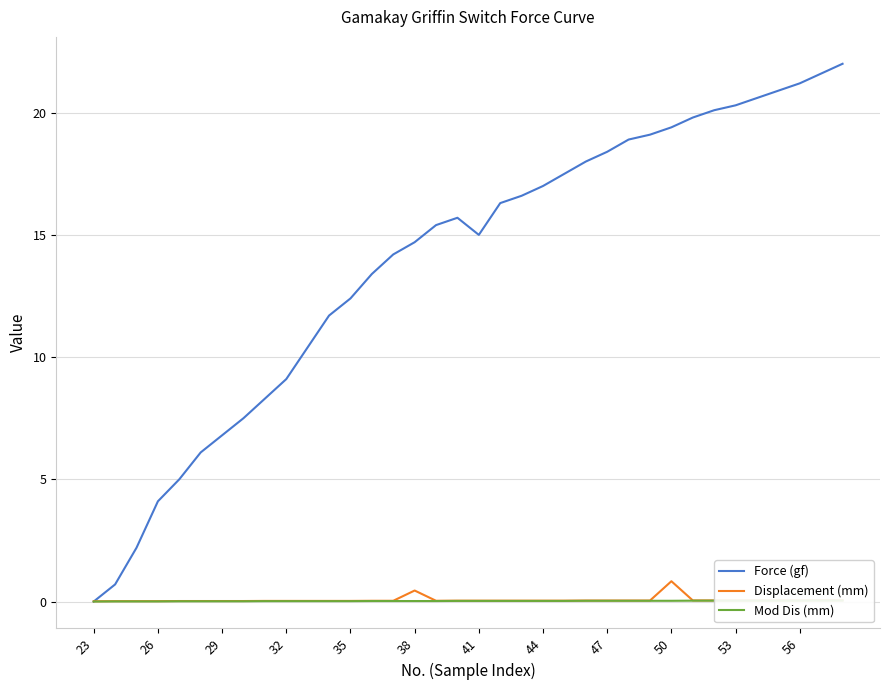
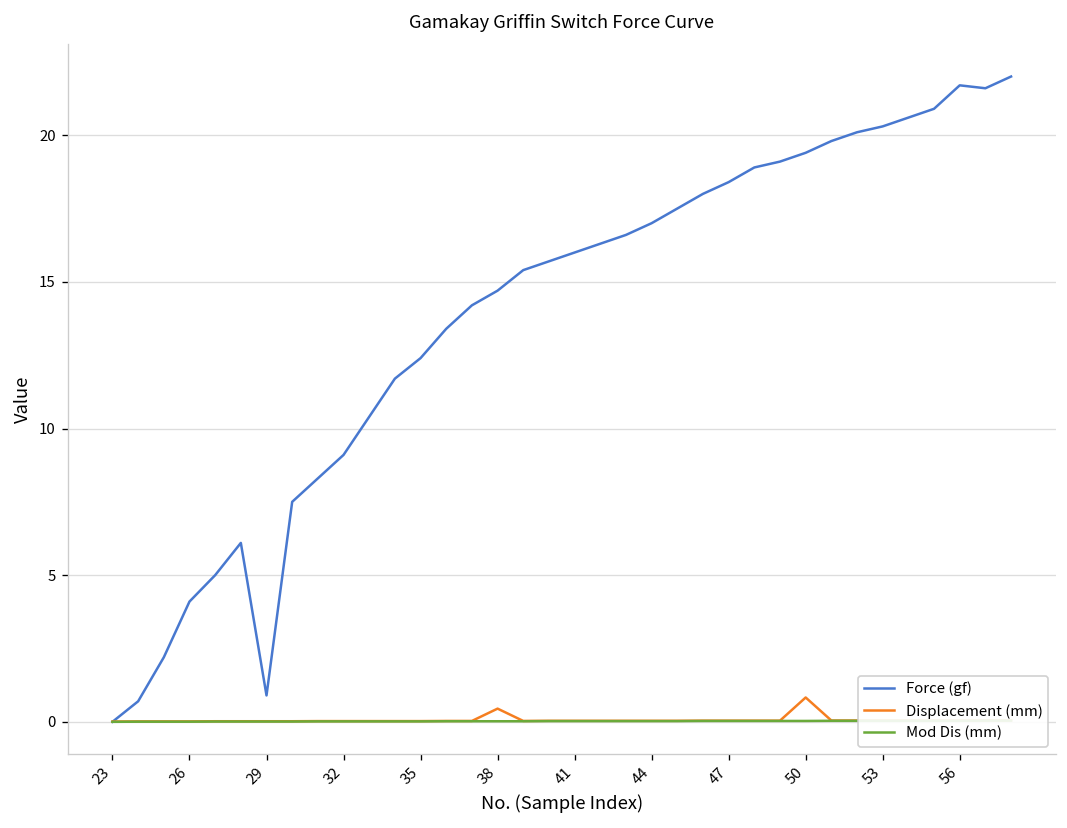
Force (gf), 29: 6.8 -> 0.9
Force (gf), 41: 15 -> 16
Force (gf), 56: 21.2 -> 21.7
